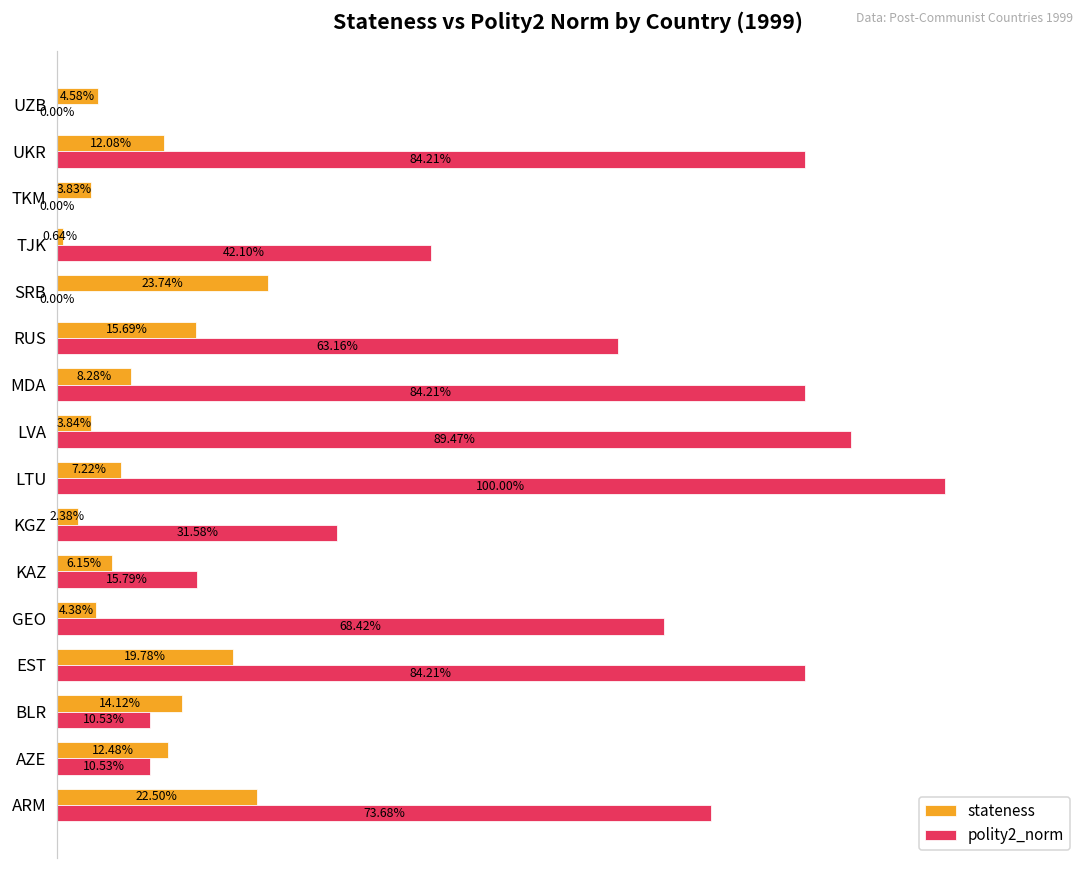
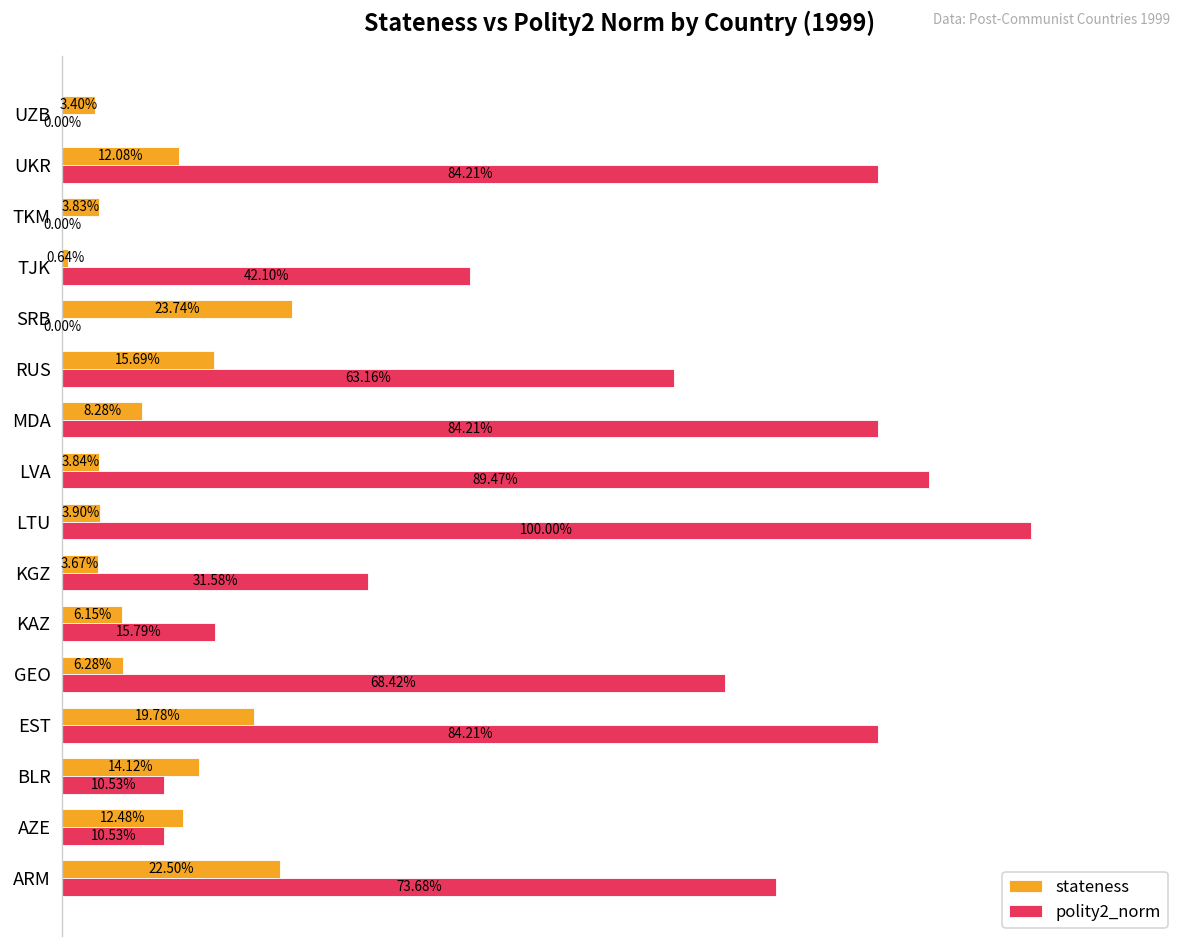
stateness, UZB: 4.58% -> 3.40%
stateness, LTU: 7.22% -> 3.90%
stateness, KGZ: 2.38% -> 3.67%
stateness, GEO: 4.38% -> 6.28%
